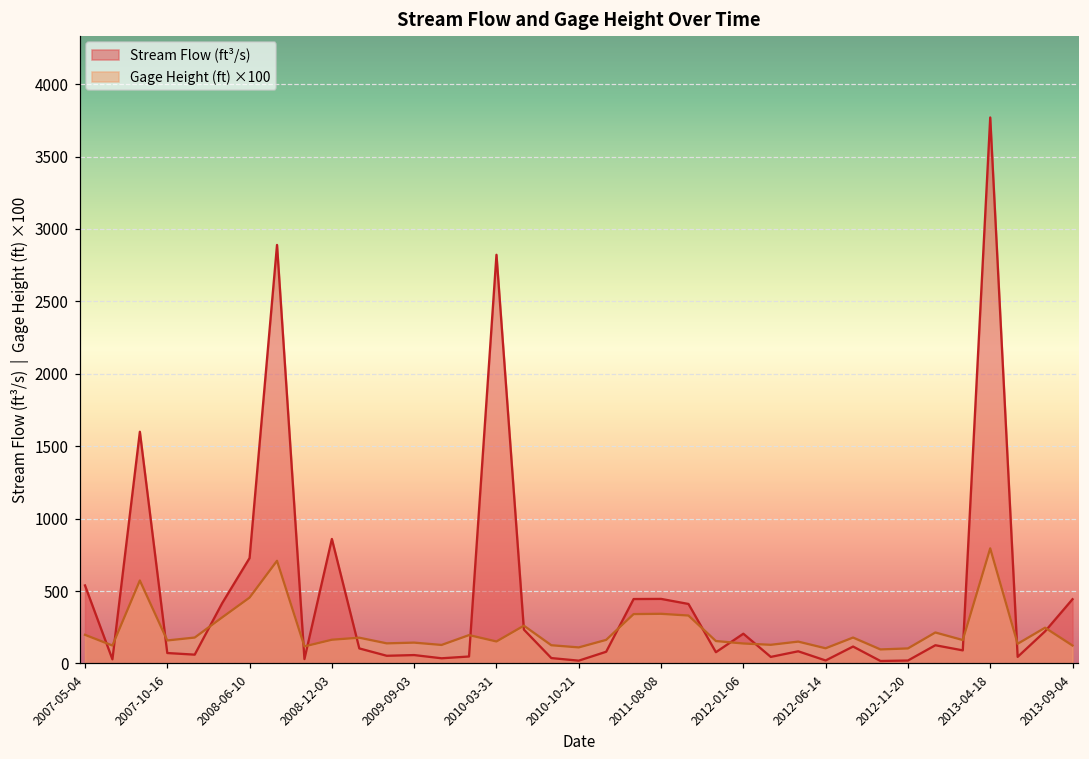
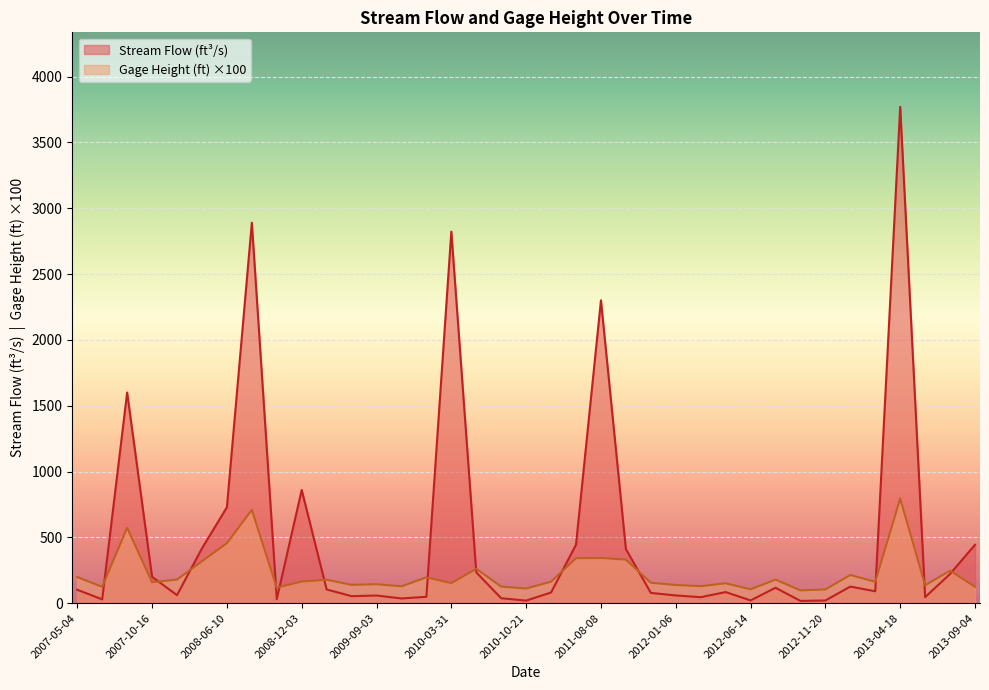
Stream Flow (ft³/s), 2007-05-04: 540 -> 100
Stream Flow (ft³/s), 2007-10-16: 70 -> 200
Stream Flow (ft³/s), 2011-08-08: 450 -> 2300
Stream Flow (ft³/s), 2012-01-06: 210 -> 60
